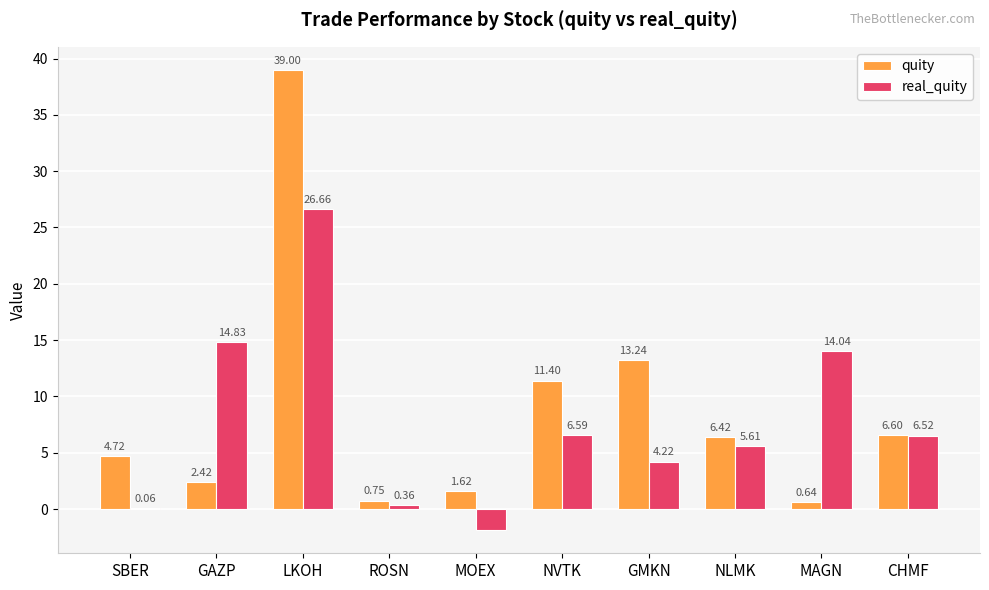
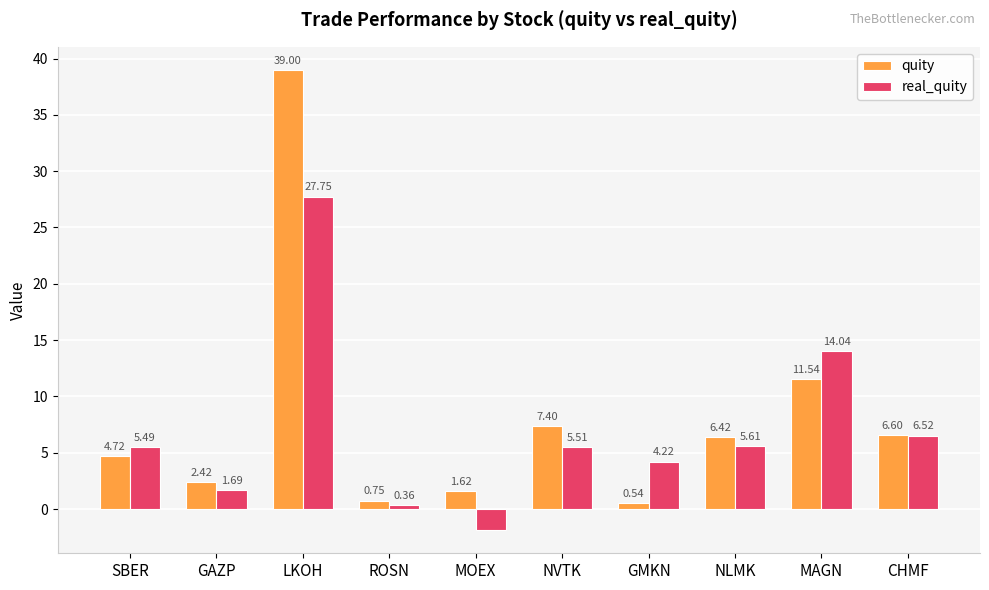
real_quity, SBER: 0.06 -> 5.49
real_quity, GAZP: 14.83 -> 1.69
real_quity, LKOH: 26.66 -> 27.75
quity, NVTK: 11.40 -> 7.40
real_quity, NVTK: 6.59 -> 5.51
quity, GMKN: 13.24 -> 0.54
quity, MAGN: 0.64 -> 11.54
